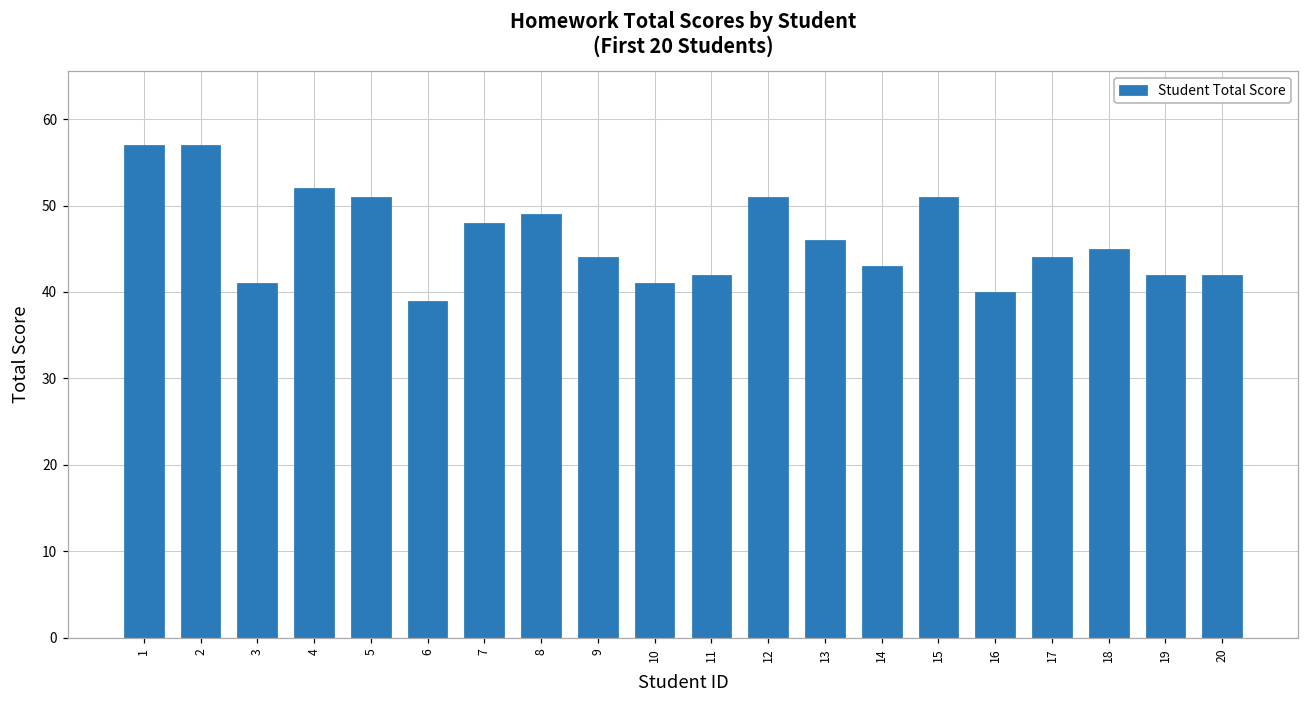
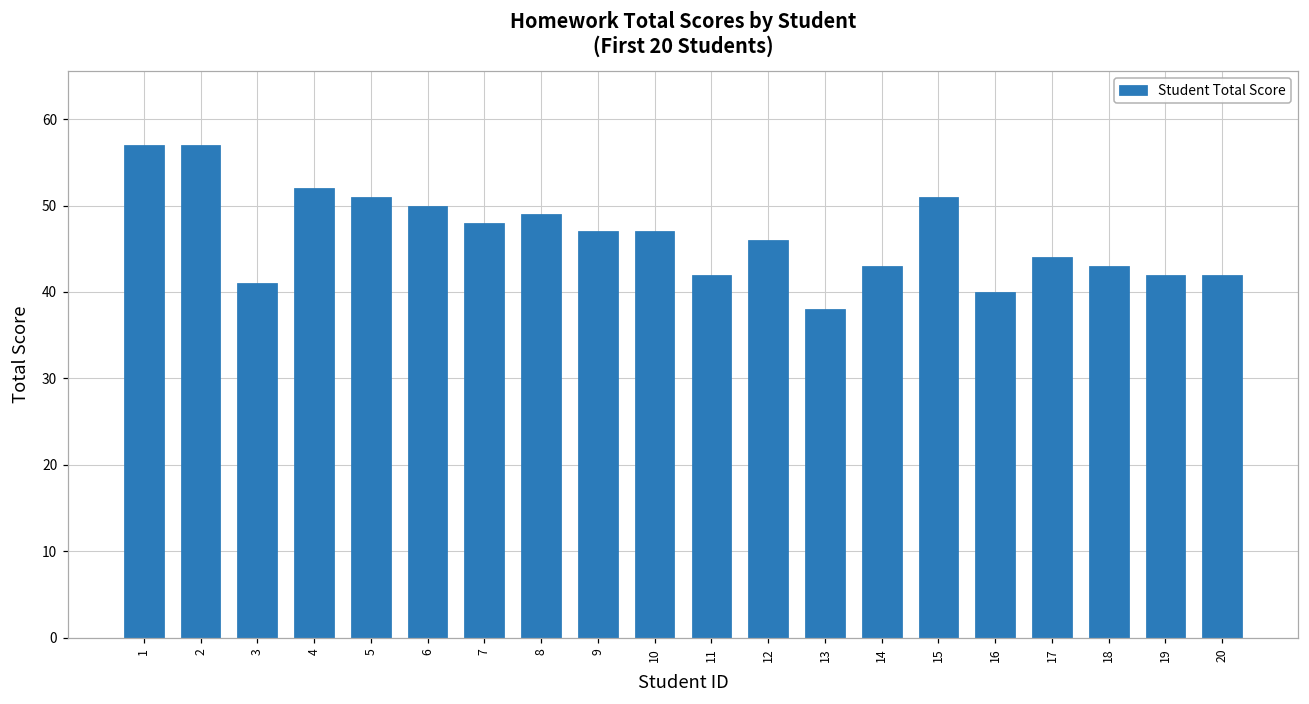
6: 39 -> 50
9: 44 -> 47
10: 41 -> 47
12: 51 -> 46
13: 46 -> 38
18: 45 -> 43
